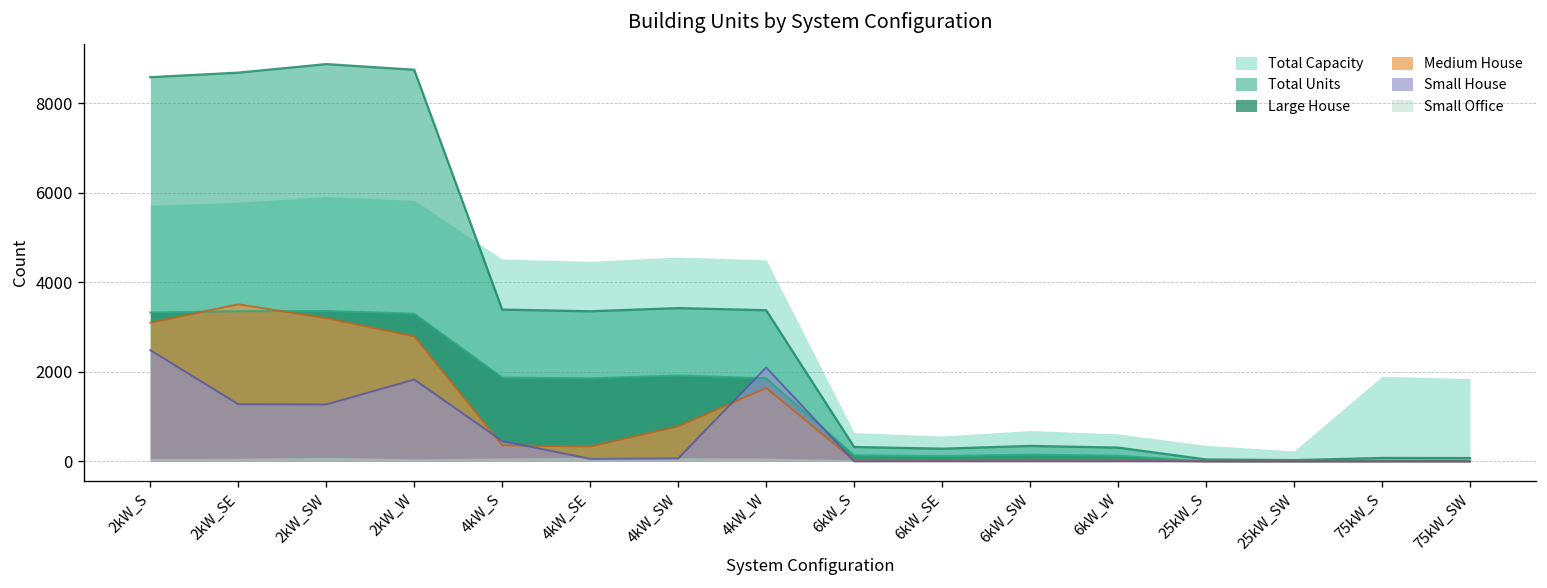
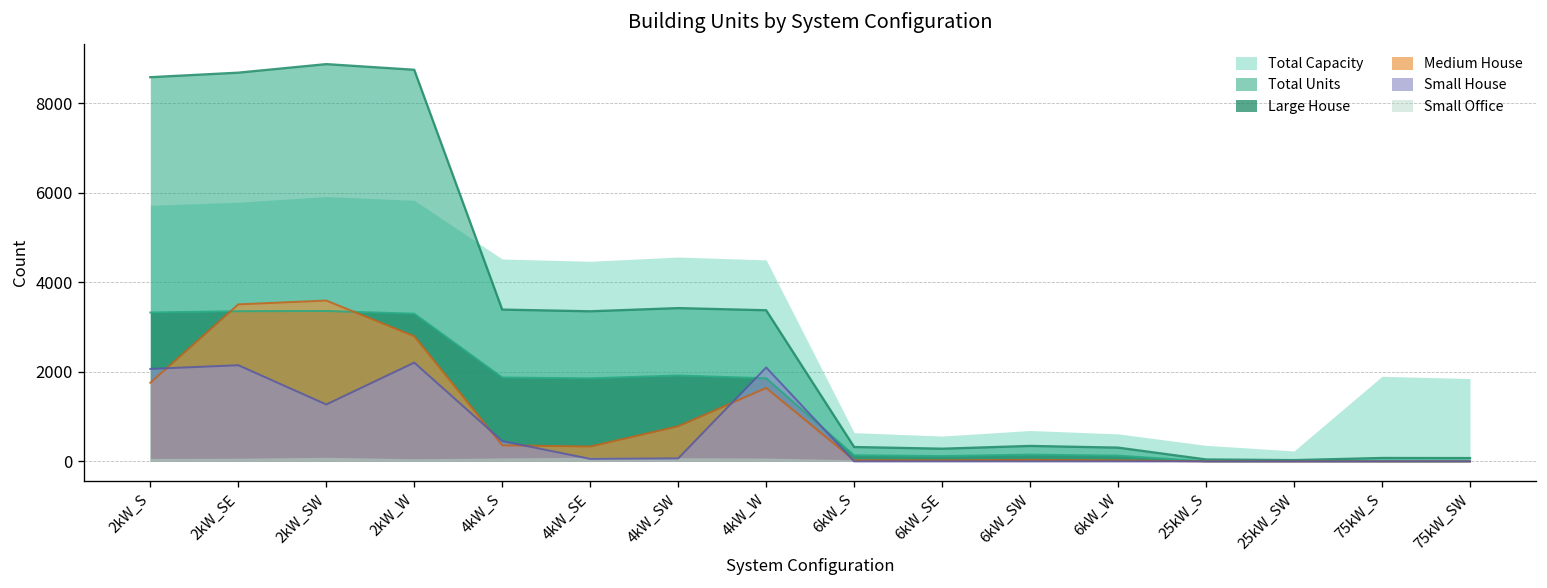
Medium House, 2kW_S: 3100 -> 1800
Small House, 2kW_S: 2500 -> 2100
Small House, 2kW_SE: 1300 -> 2100
Medium House, 2kW_SW: 3200 -> 3600
Small House, 2kW_W: 1800 -> 2200
